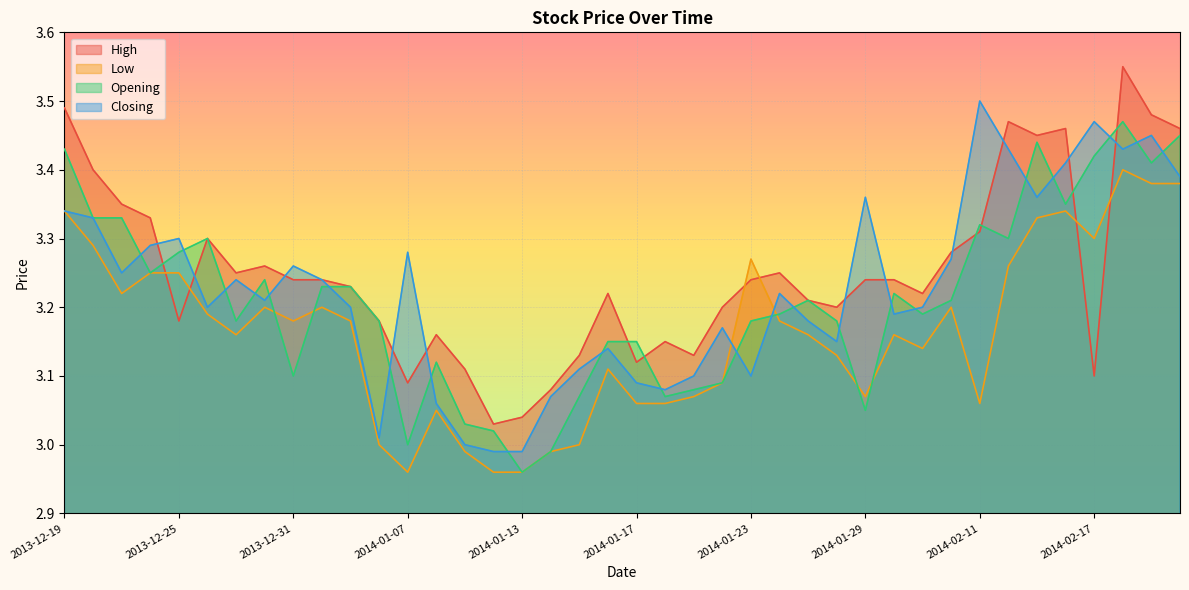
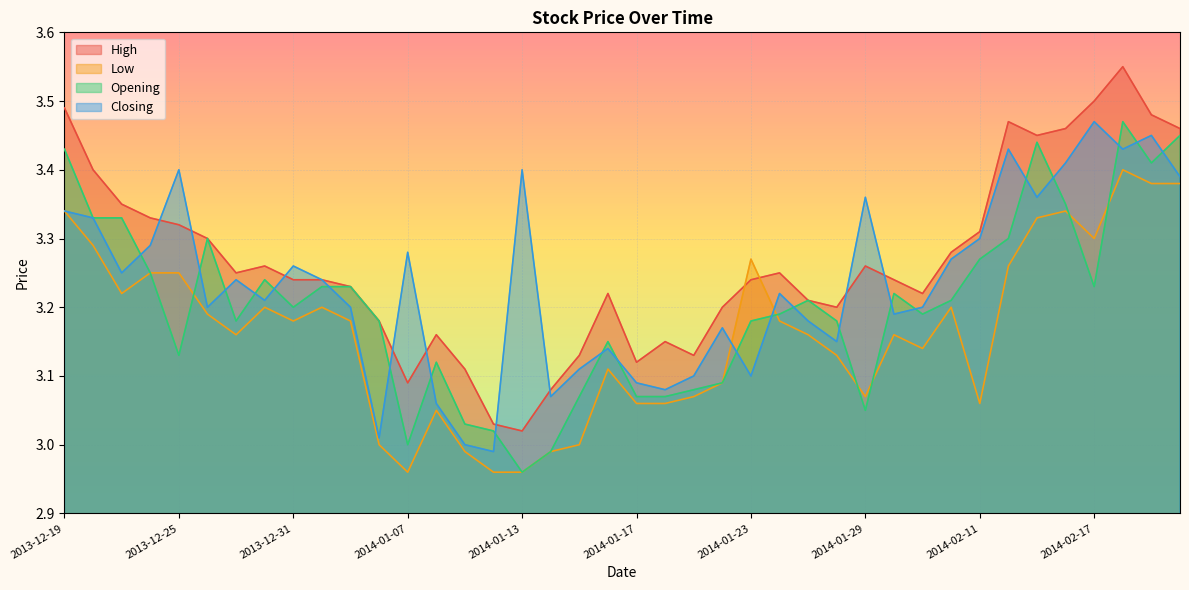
High, 2013-12-25: 3.18 -> 3.32
Opening, 2013-12-25: 3.28 -> 3.13
Closing, 2013-12-25: 3.3 -> 3.4
Opening, 2013-12-31: 3.1 -> 3.2
High, 2014-01-13: 3.04 -> 3.02
Closing, 2014-01-13: 2.99 -> 3.40
Opening, 2014-01-17: 3.15 -> 3.07
High, 2014-01-29: 3.24 -> 3.26
Opening, 2014-02-11: 3.32 -> 3.27
Closing, 2014-02-11: 3.5 -> 3.3
High, 2014-02-17: 3.1 -> 3.5
Opening, 2014-02-17: 3.42 -> 3.23
